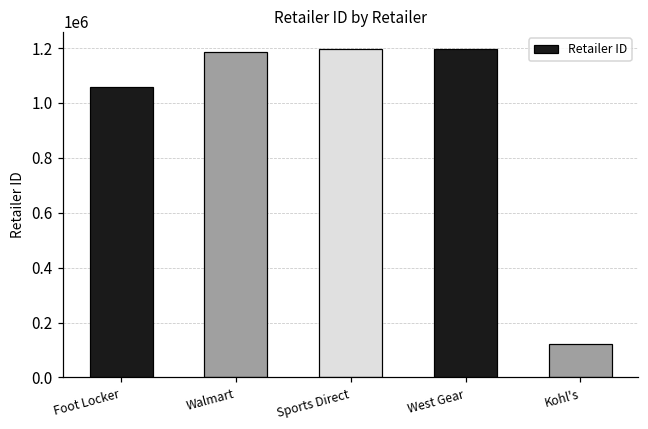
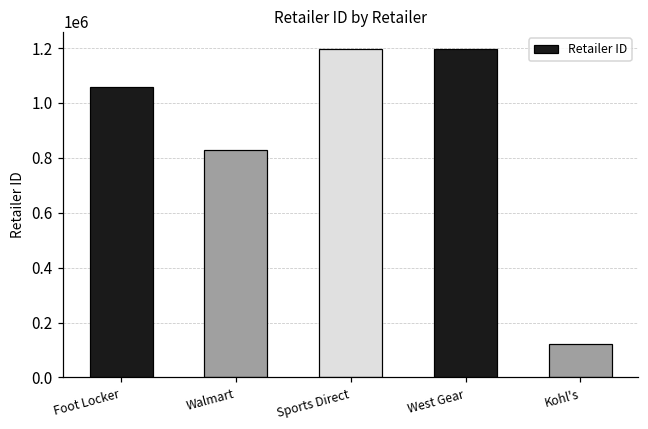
Walmart: 1190000 -> 830000
